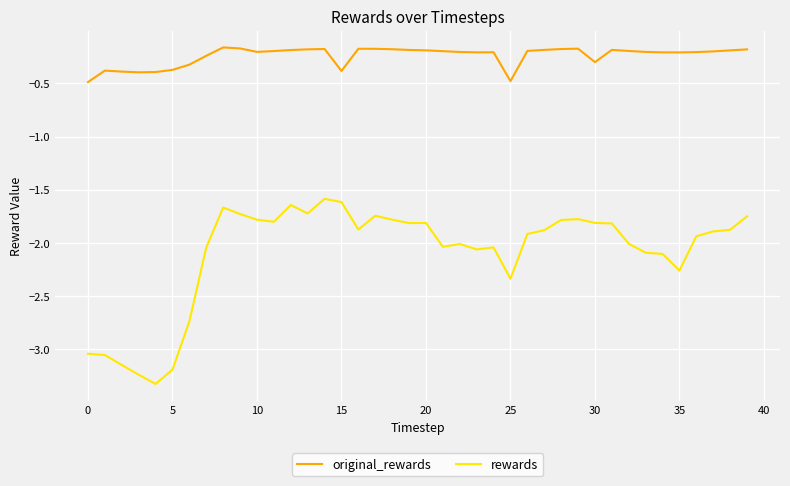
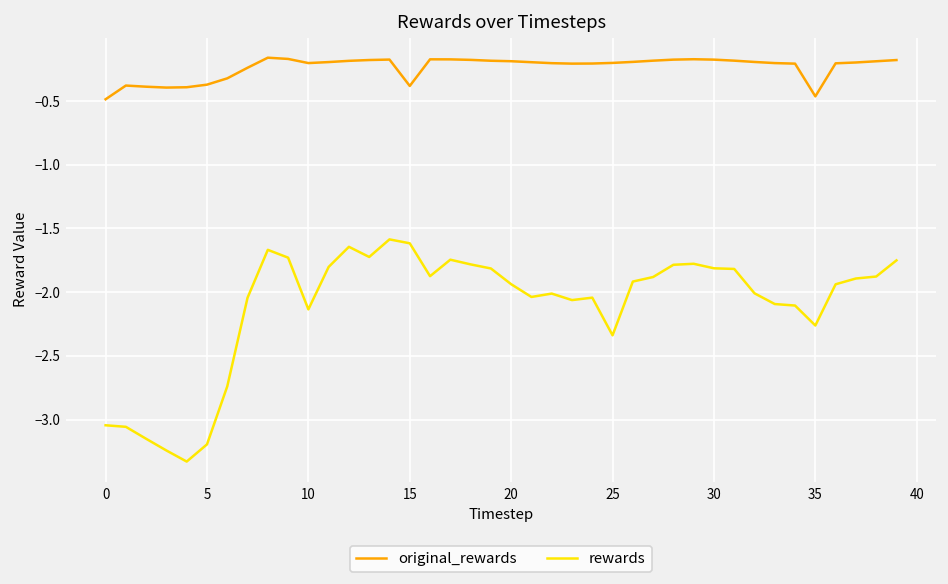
rewards, 10: -1.78 -> -2.14
rewards, 20: -1.81 -> -1.94
original_rewards, 25: -0.48 -> -0.20
original_rewards, 30: -0.30 -> -0.18
original_rewards, 35: -0.21 -> -0.46
